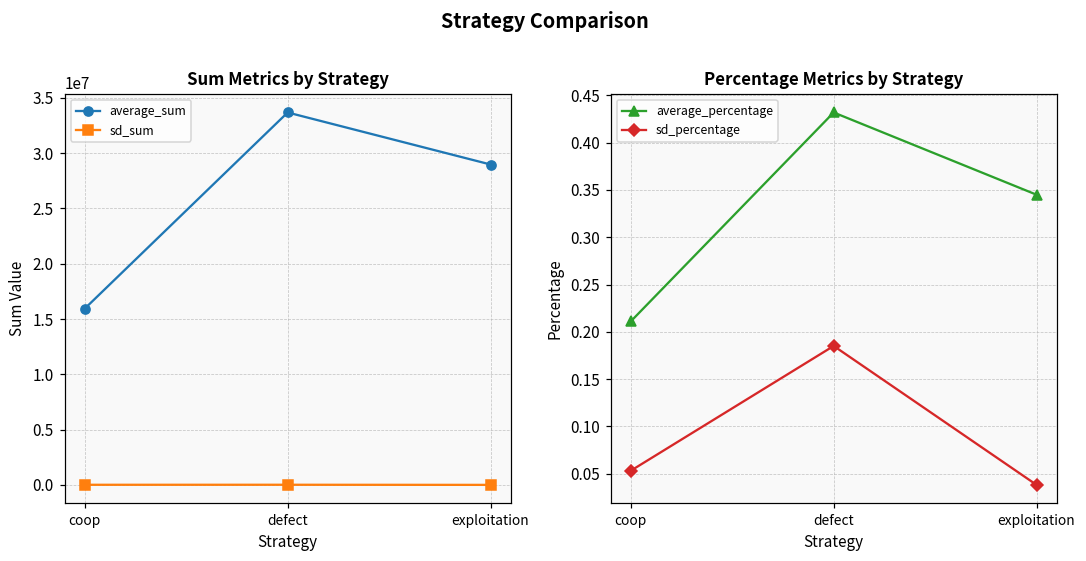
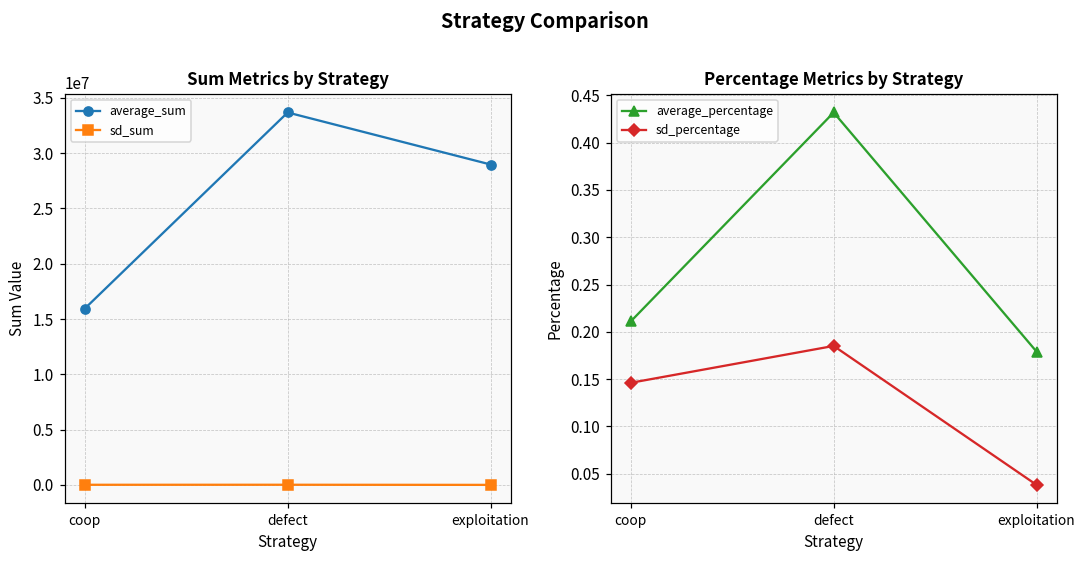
Percentage Metrics by Strategy, sd_percentage, coop: 0.05 -> 0.15
Percentage Metrics by Strategy, average_percentage, exploitation: 0.35 -> 0.18
